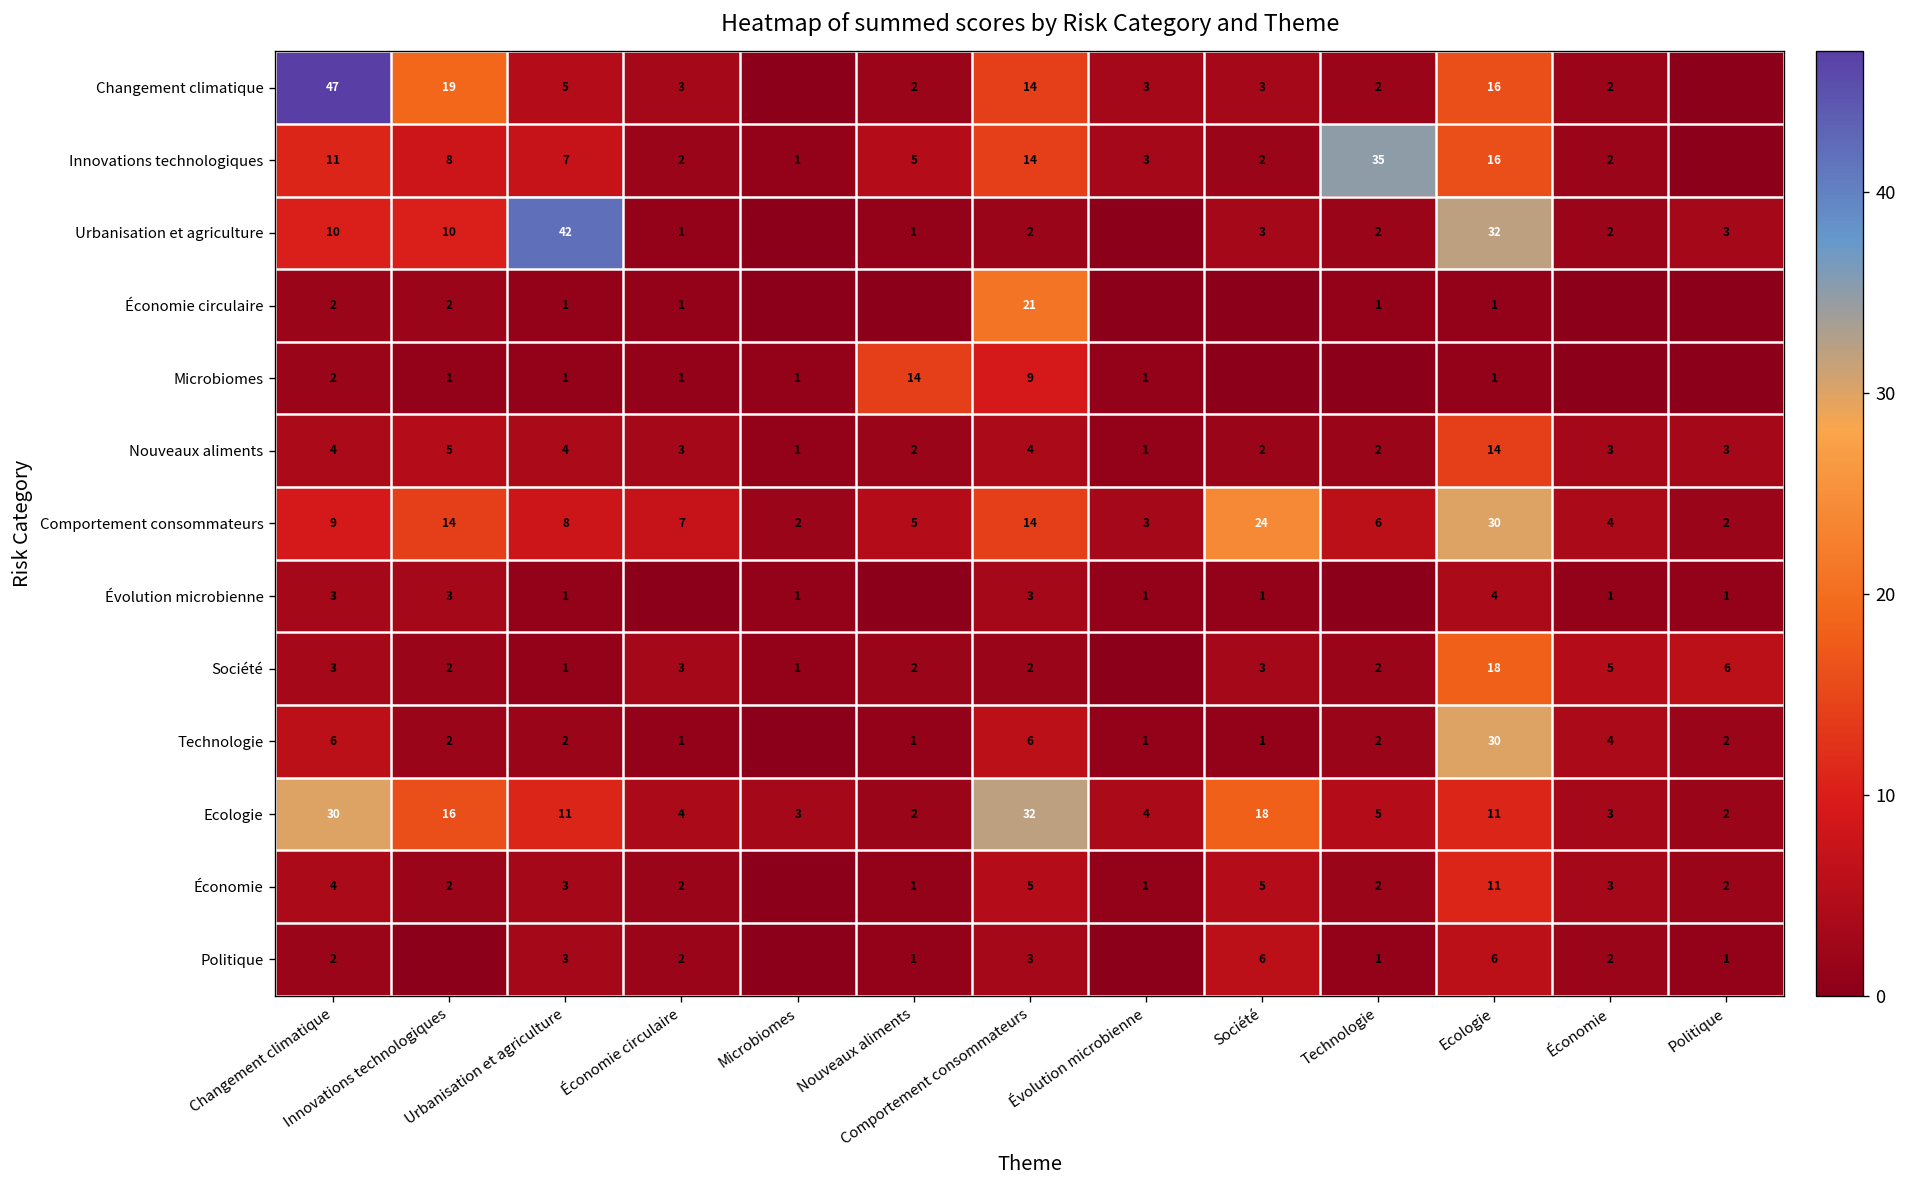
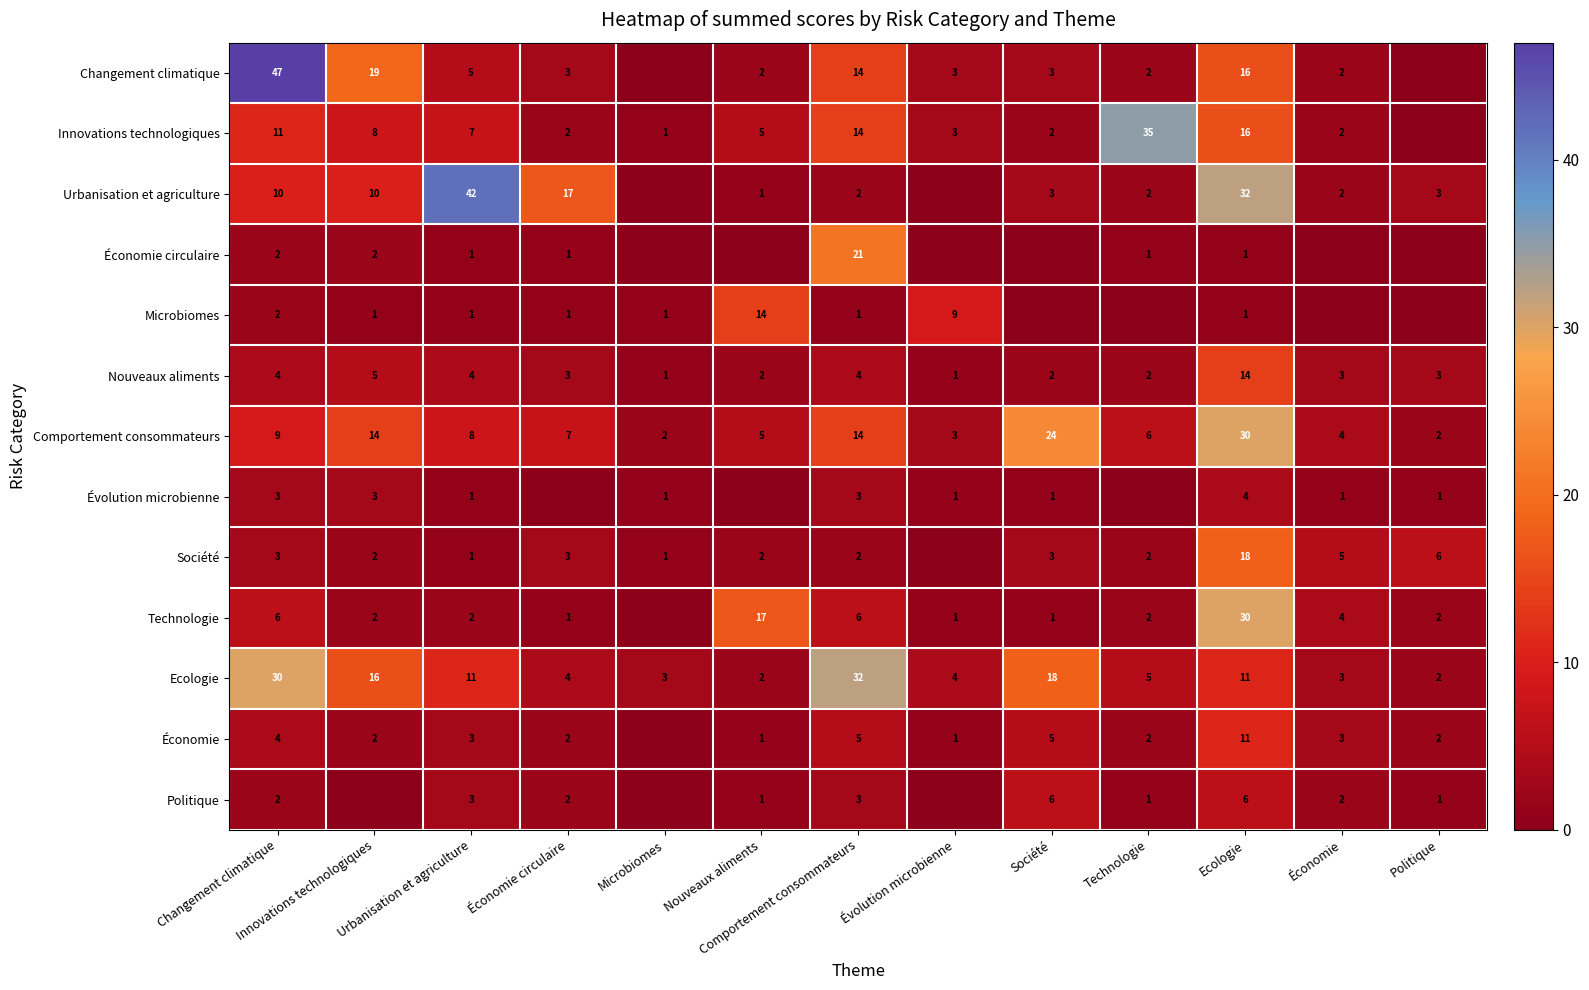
Urbanisation et agriculture, Économie circulaire: 1 -> 17
Microbiomes, Comportement consommateurs: 9 -> 1
Microbiomes, Évolution microbienne: 1 -> 9
Technologie, Nouveaux aliments: 1 -> 17
